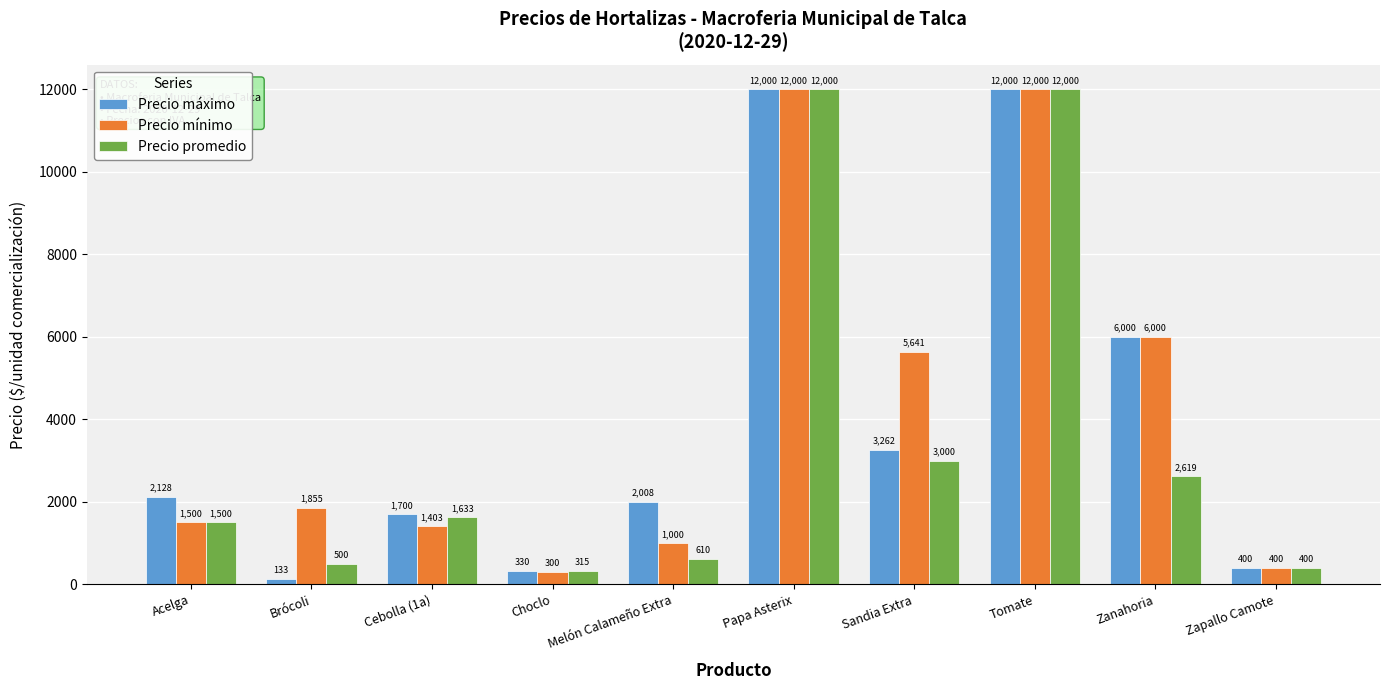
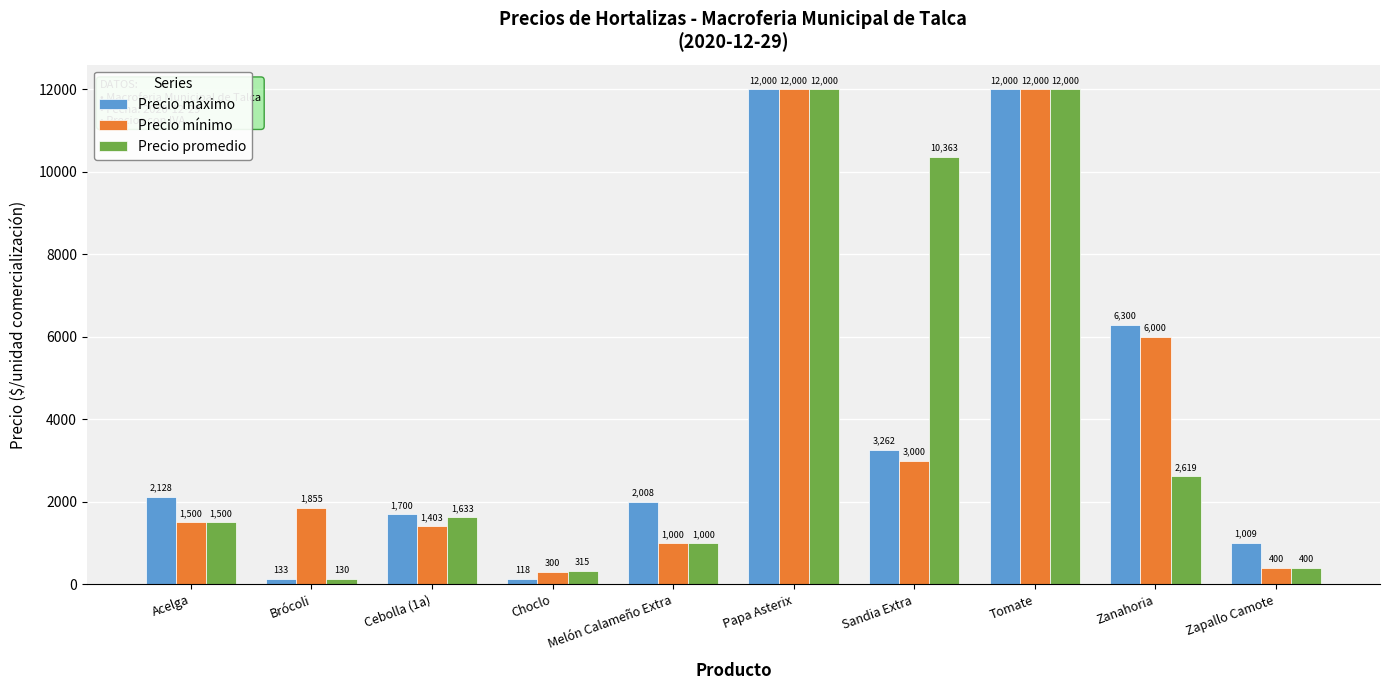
Precio promedio, Brócoli: 500 -> 130
Precio máximo, Choclo: 330 -> 118
Precio promedio, Melón Calameño Extra: 610 -> 1,000
Precio mínimo, Sandia Extra: 5,641 -> 3,000
Precio promedio, Sandia Extra: 3,000 -> 10,363
Precio máximo, Zanahoria: 6,000 -> 6,300
Precio máximo, Zapallo Camote: 400 -> 1,009
